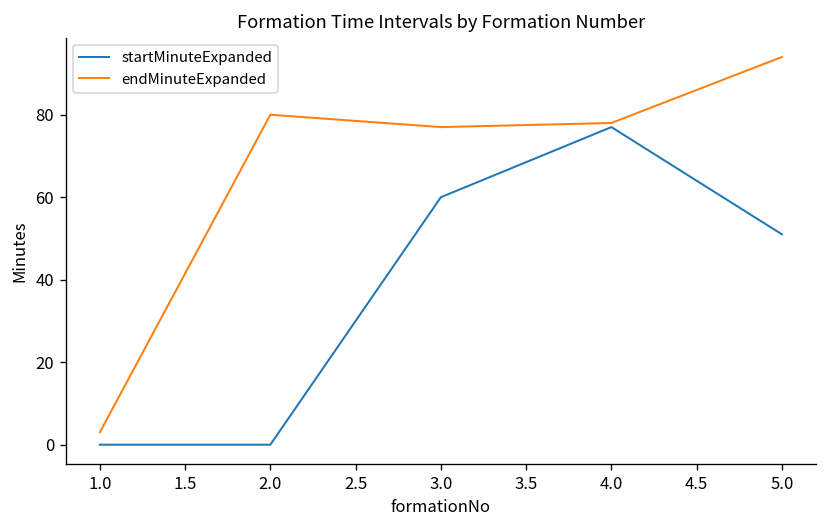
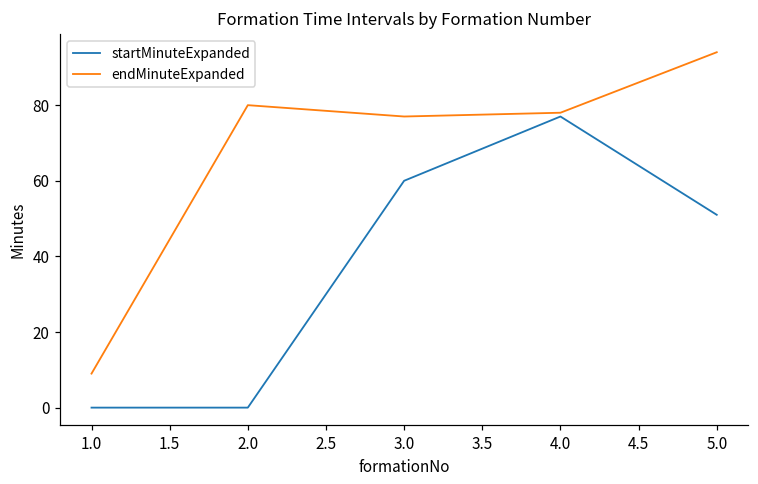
endMinuteExpanded, 1.0: 3 -> 9
